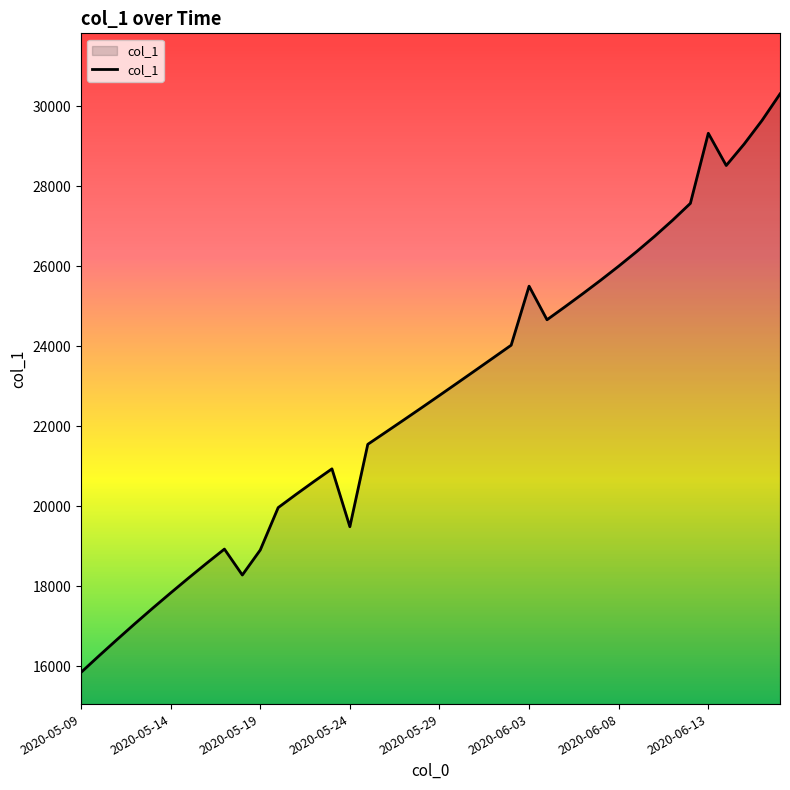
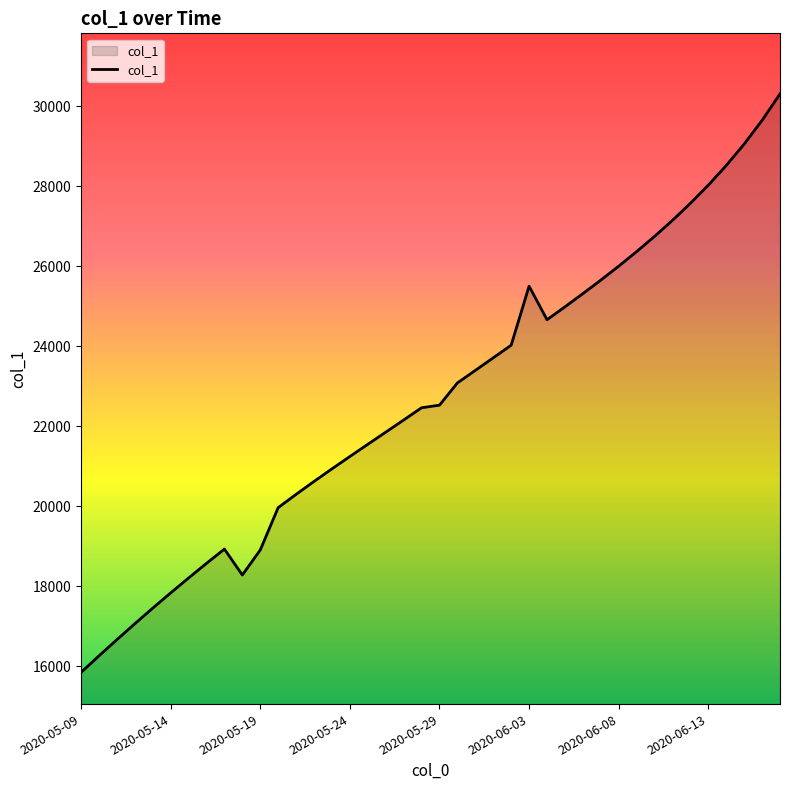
2020-05-24: 19500 -> 21200
2020-05-29: 22800 -> 22500
2020-06-13: 29300 -> 28000
